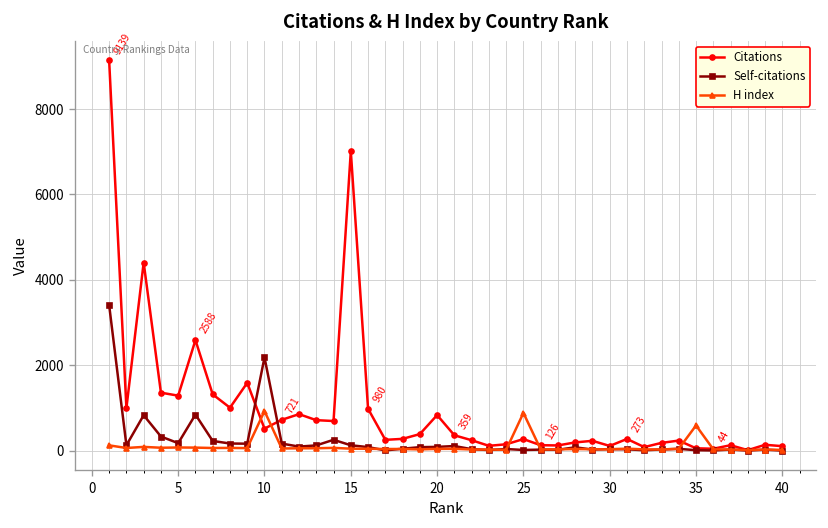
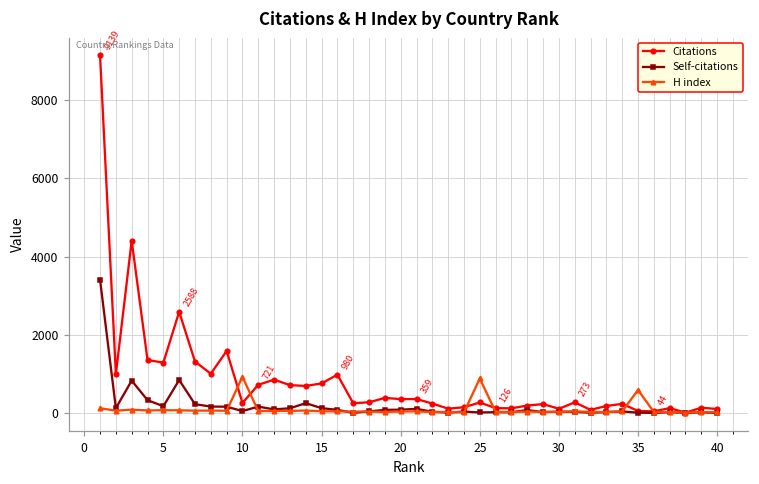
Citations, 10: 500 -> 300
Self-citations, 10: 2200 -> 100
Citations, 15: 7000 -> 800
Citations, 20: 800 -> 400
